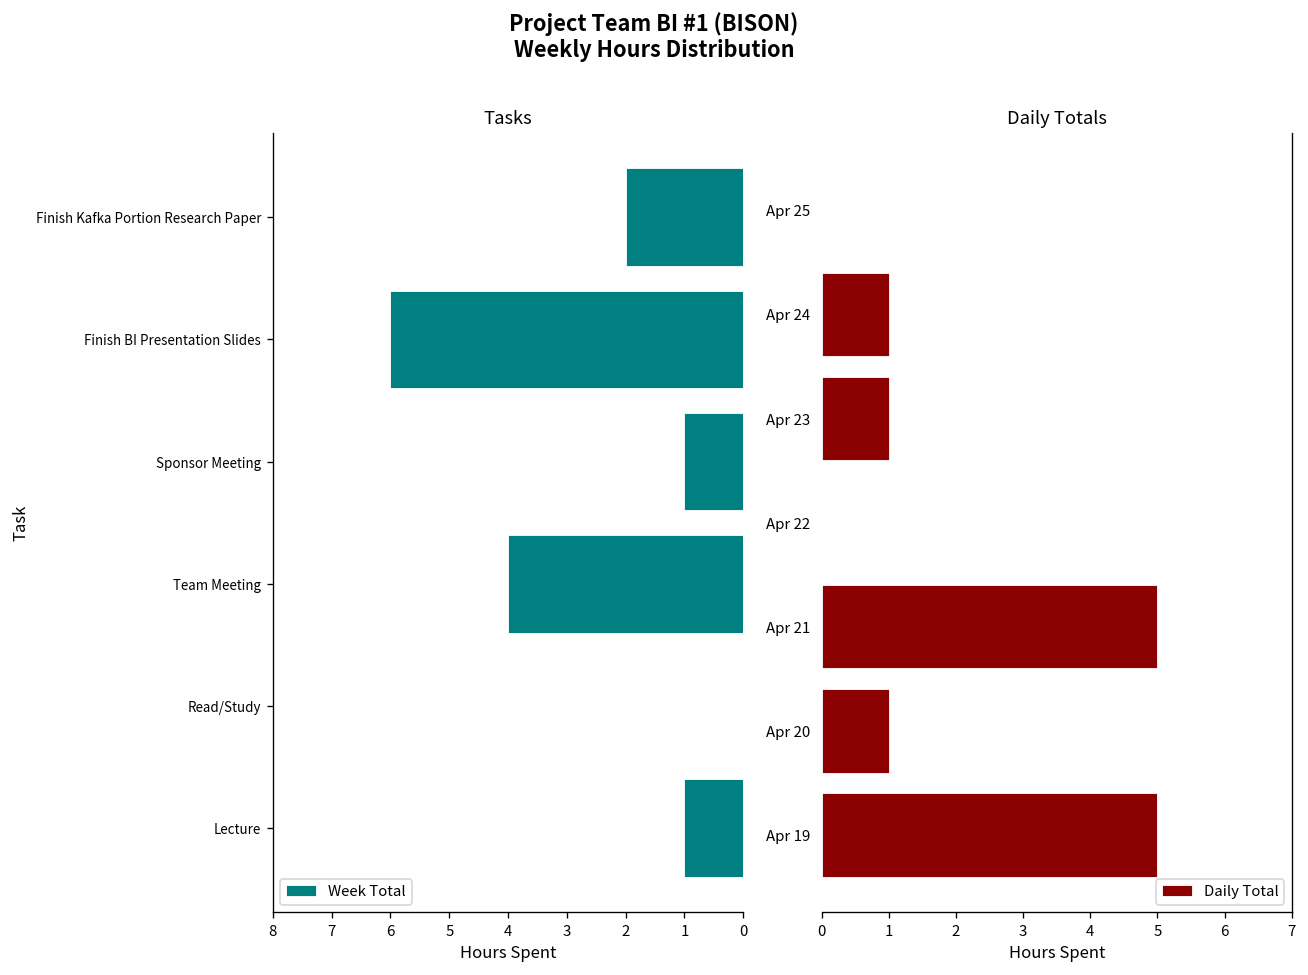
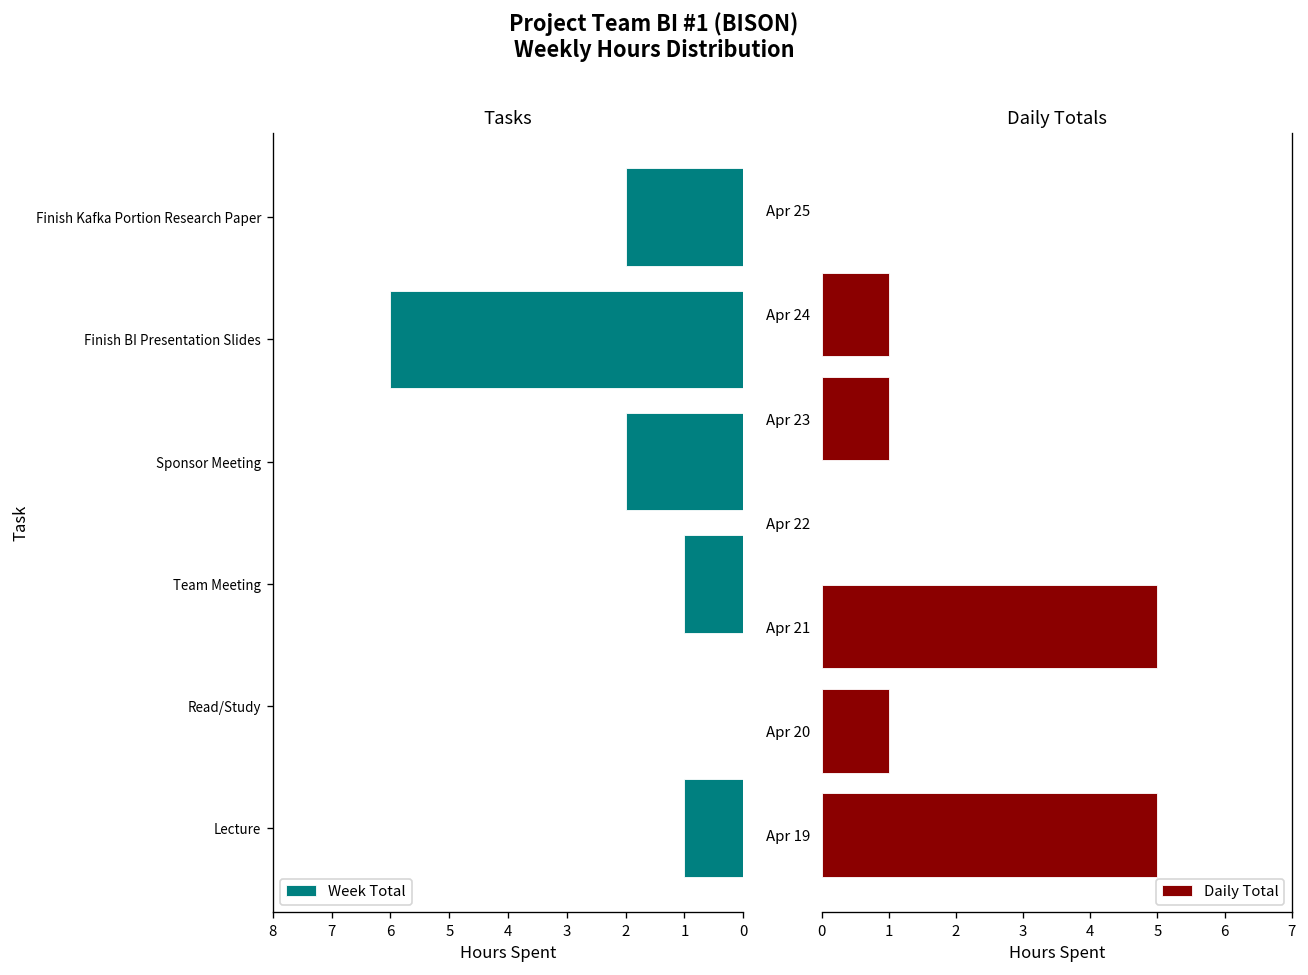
Tasks, Sponsor Meeting: 1 -> 2
Tasks, Team Meeting: 4 -> 1
